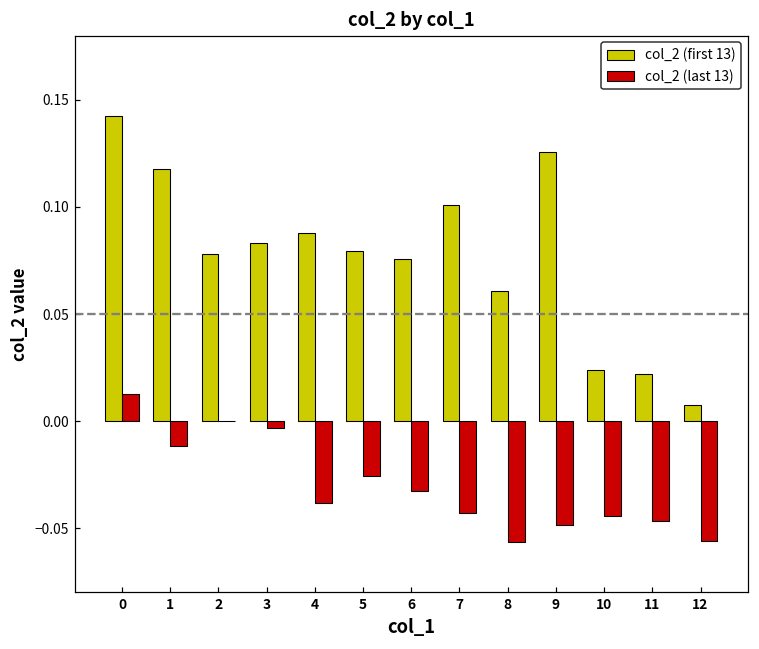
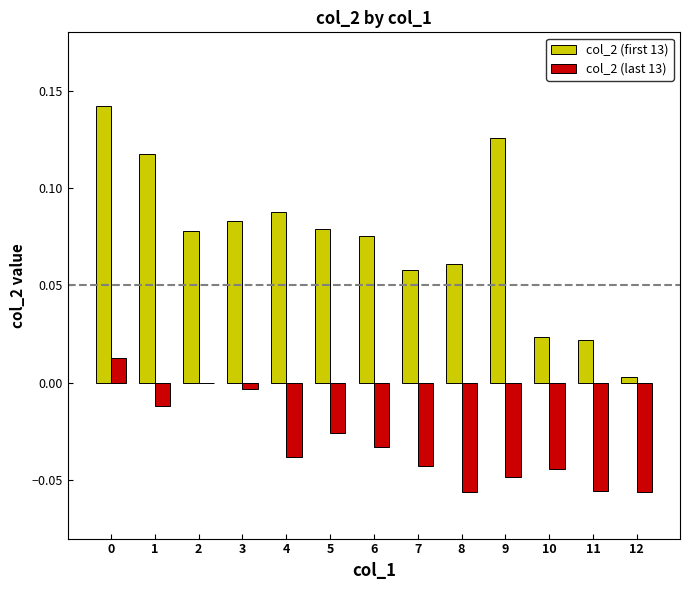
col_2 (first 13), 7: 0.101 -> 0.058
col_2 (last 13), 11: -0.047 -> -0.055
col_2 (first 13), 12: 0.007 -> 0.003
